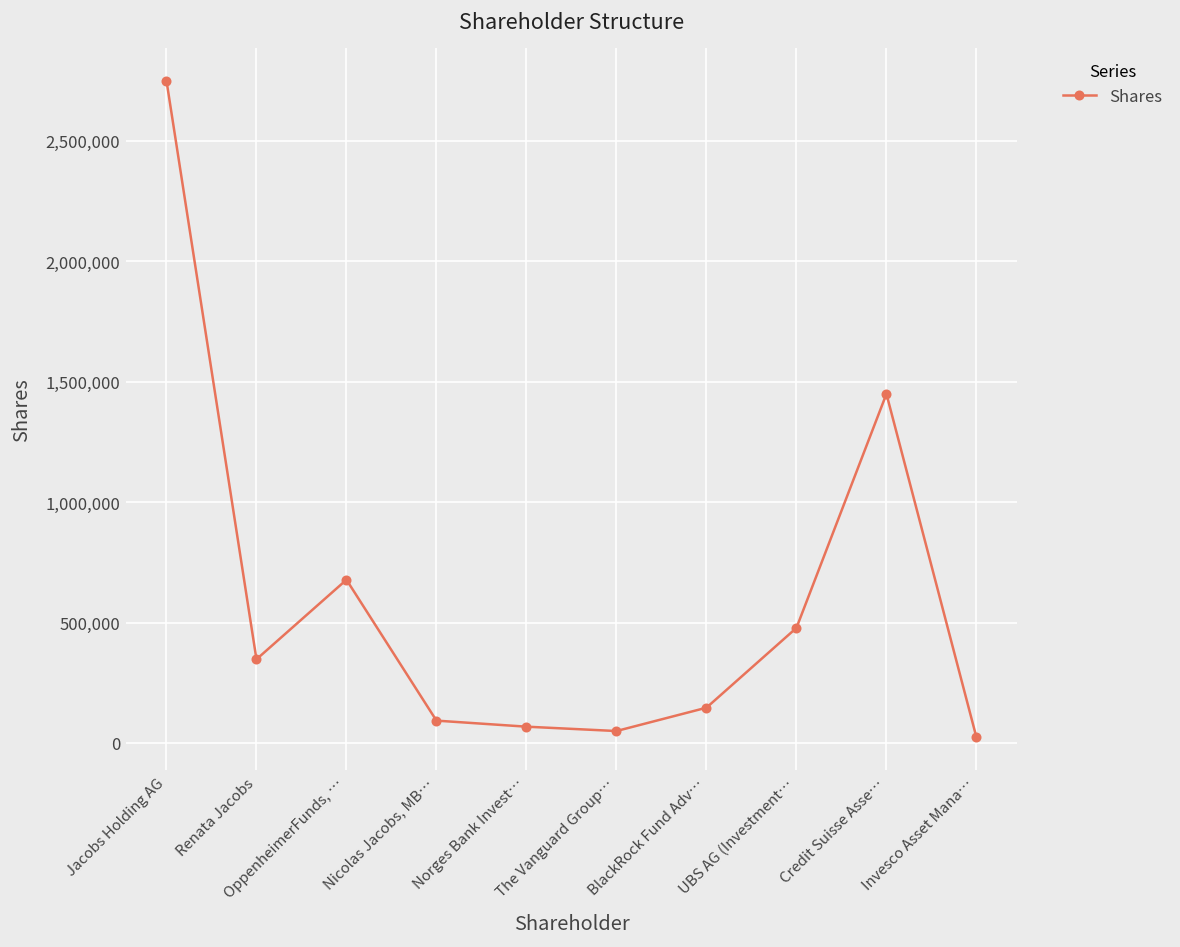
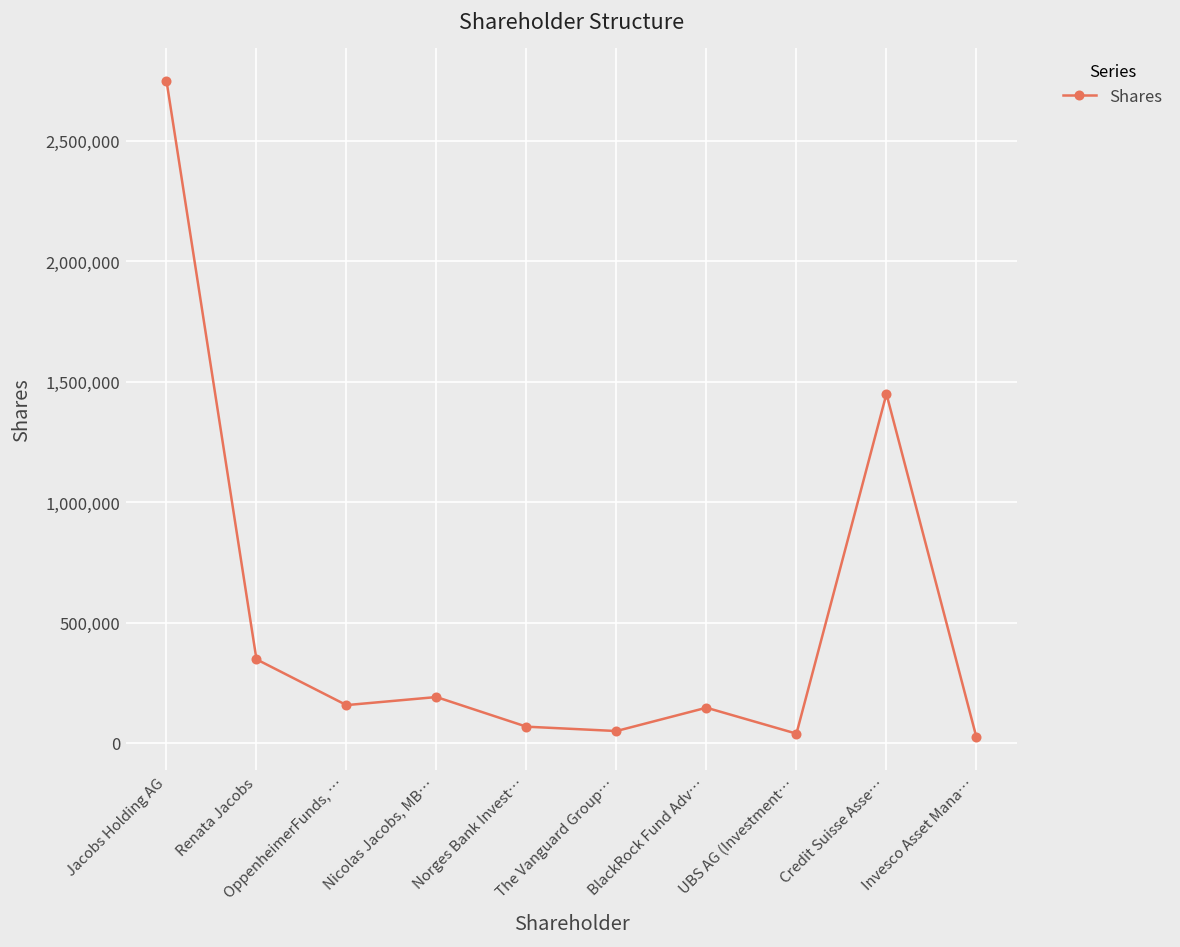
OppenheimerFunds, …: 680,000 -> 160,000
Nicolas Jacobs, MB…: 90,000 -> 190,000
UBS AG (Investment…: 480,000 -> 40,000
